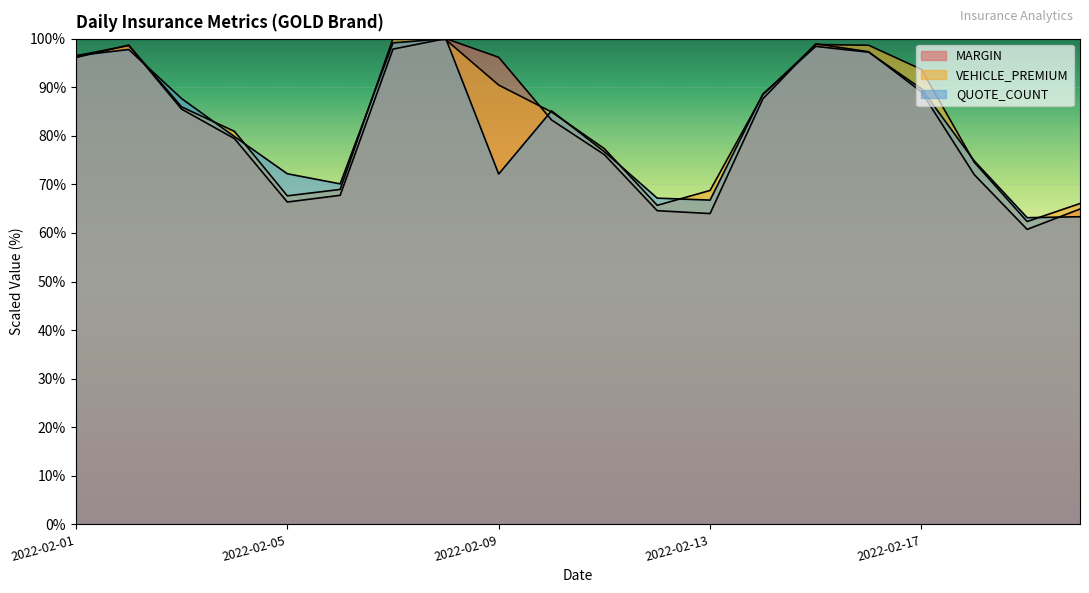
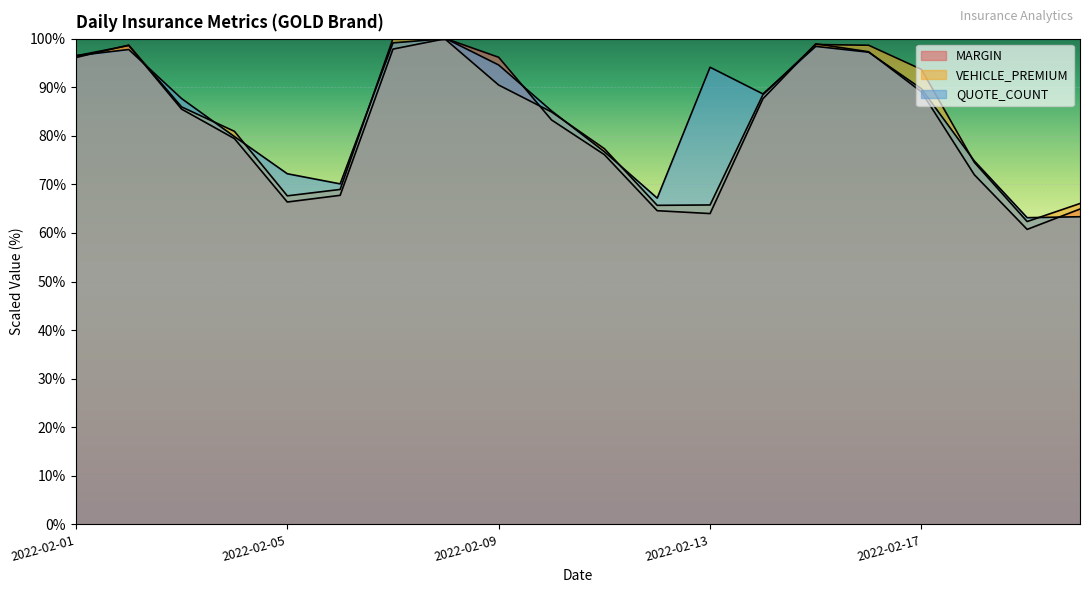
QUOTE_COUNT, 2022-02-09: 72% -> 95%
VEHICLE_PREMIUM, 2022-02-13: 69% -> 66%
QUOTE_COUNT, 2022-02-13: 67% -> 94%
